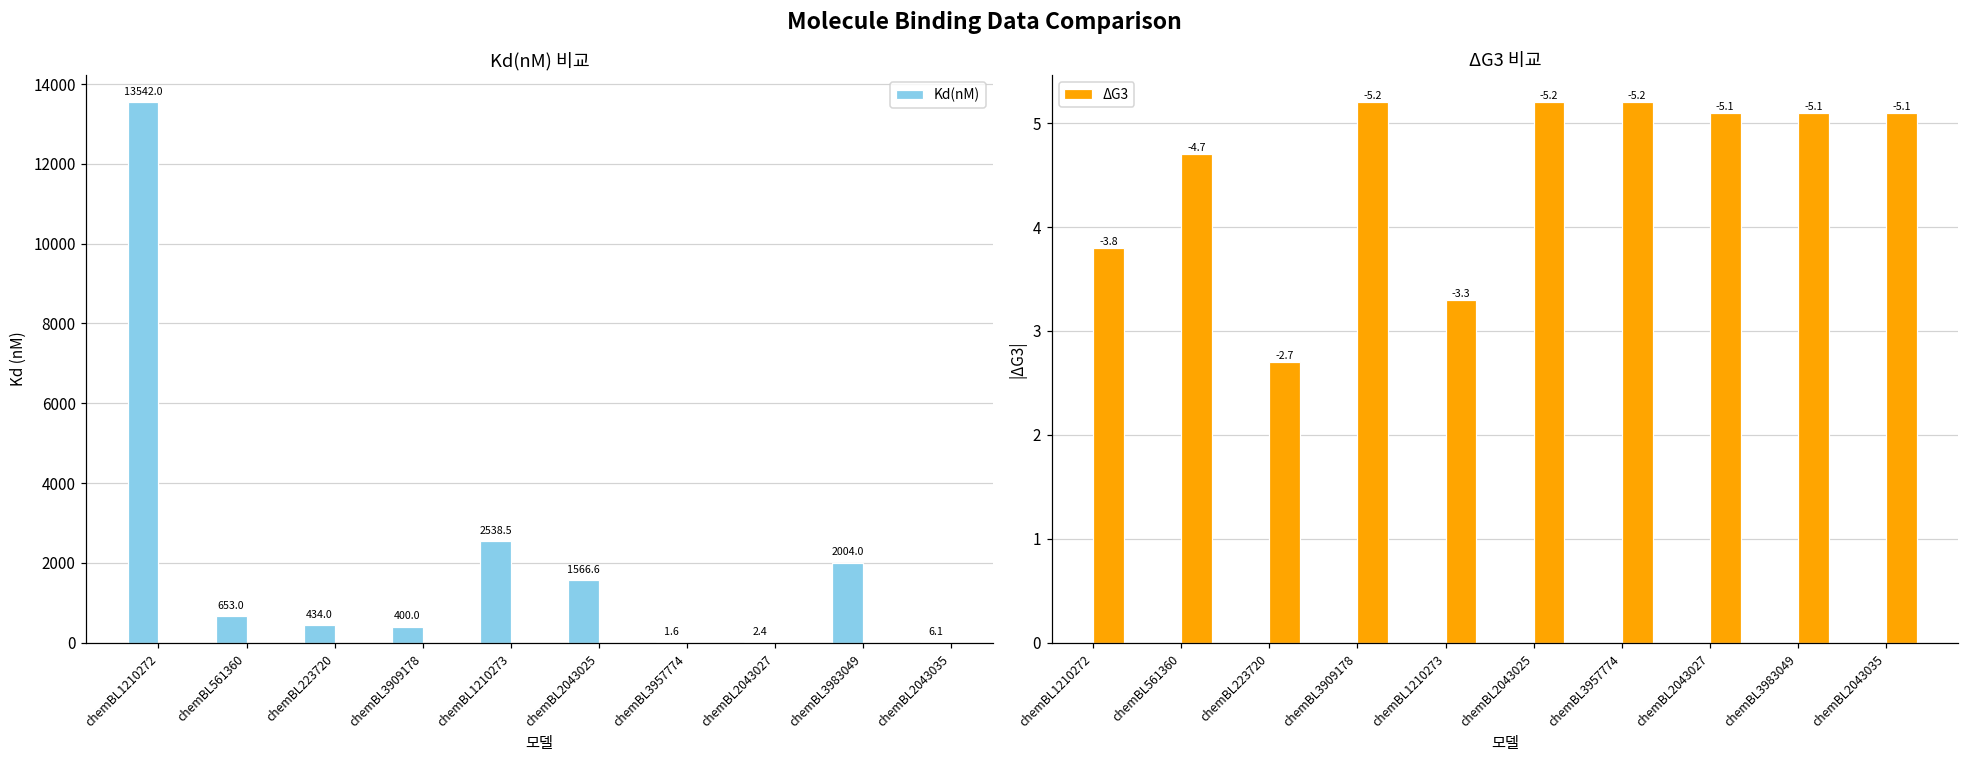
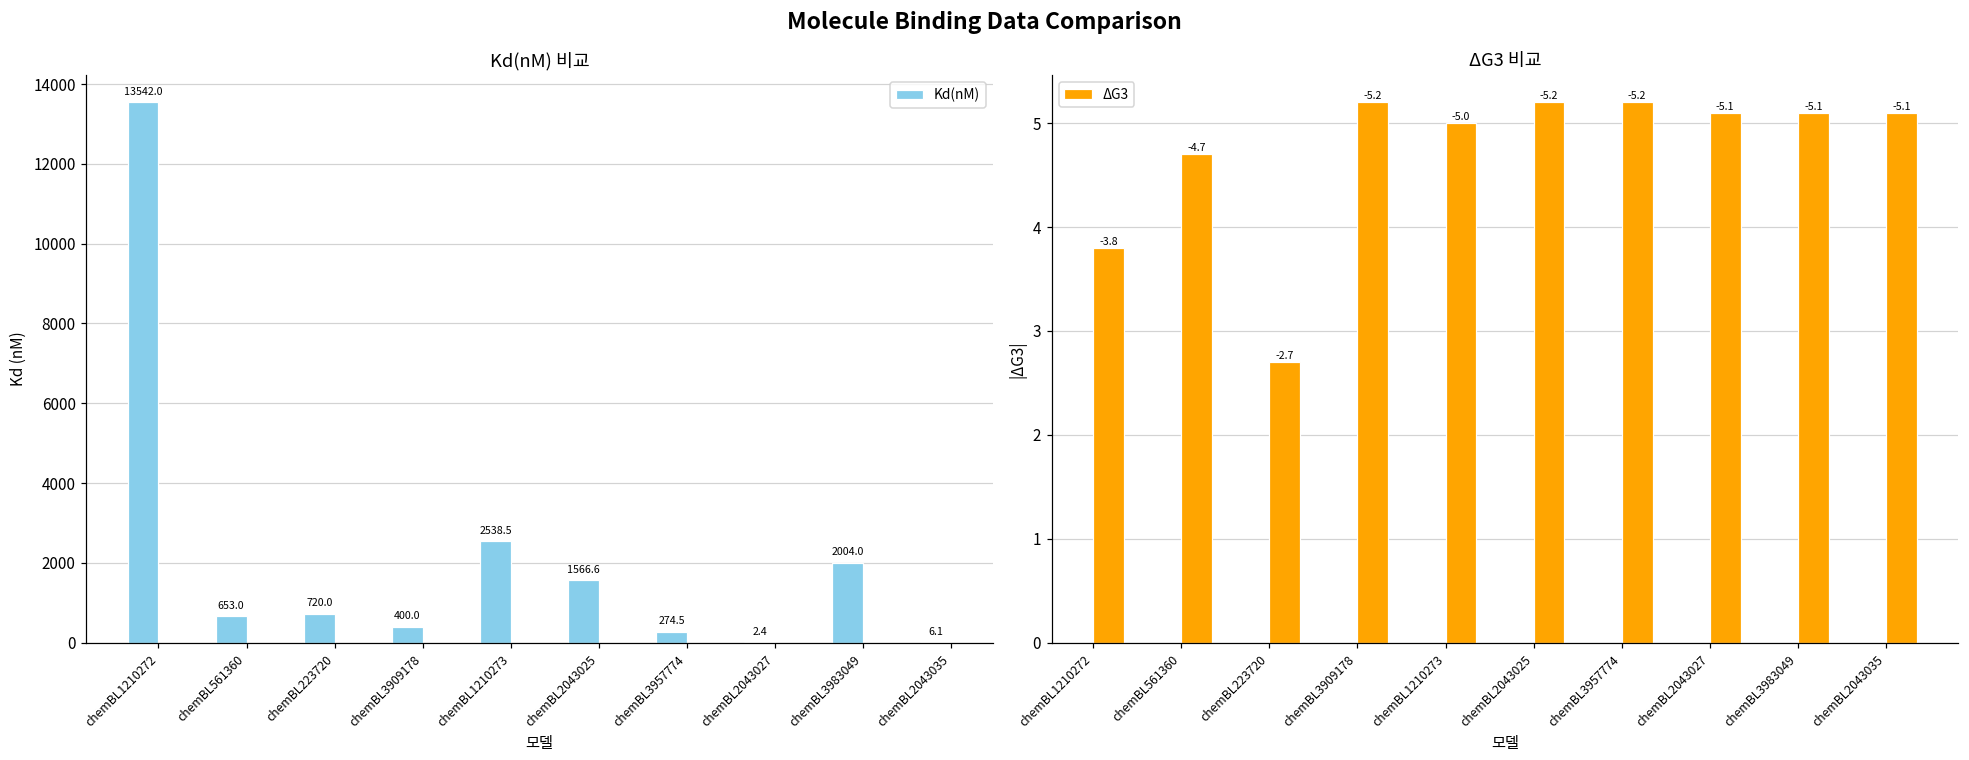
Kd(nM) 비교, chemBL223720: 434.0 -> 720.0
Kd(nM) 비교, chemBL3957774: 1.6 -> 274.5
ΔG3 비교, chemBL1210273: -3.3 -> -5.0
